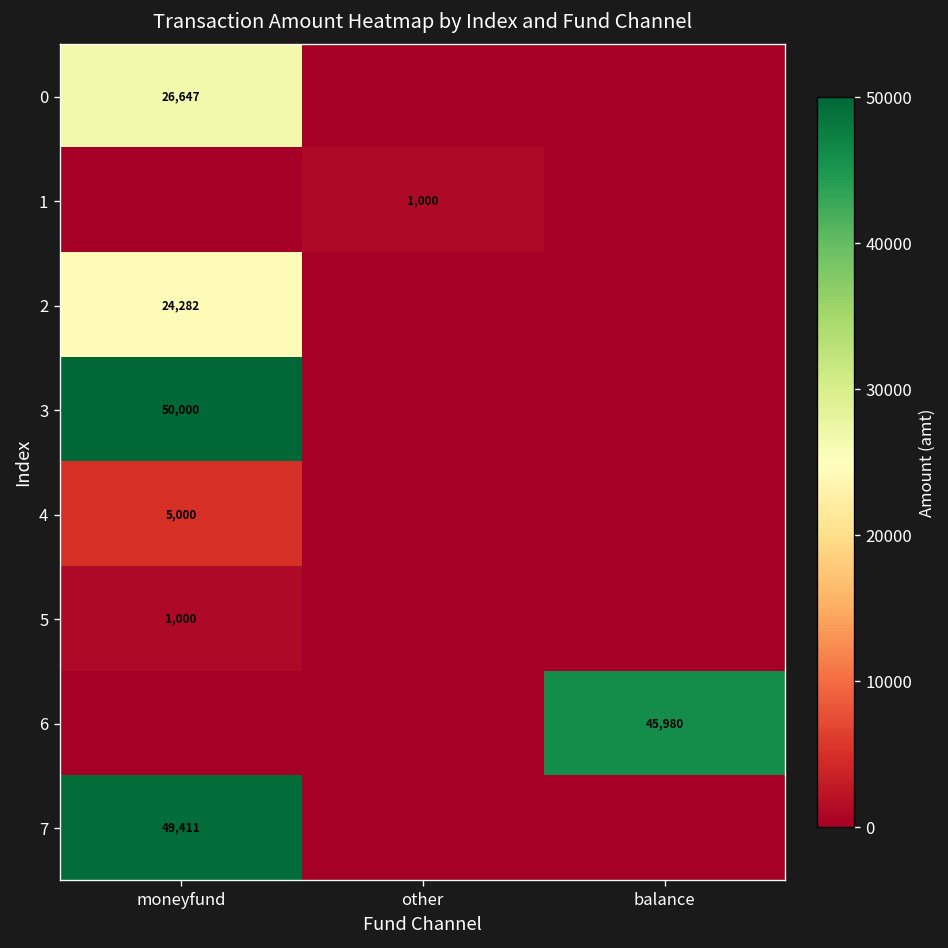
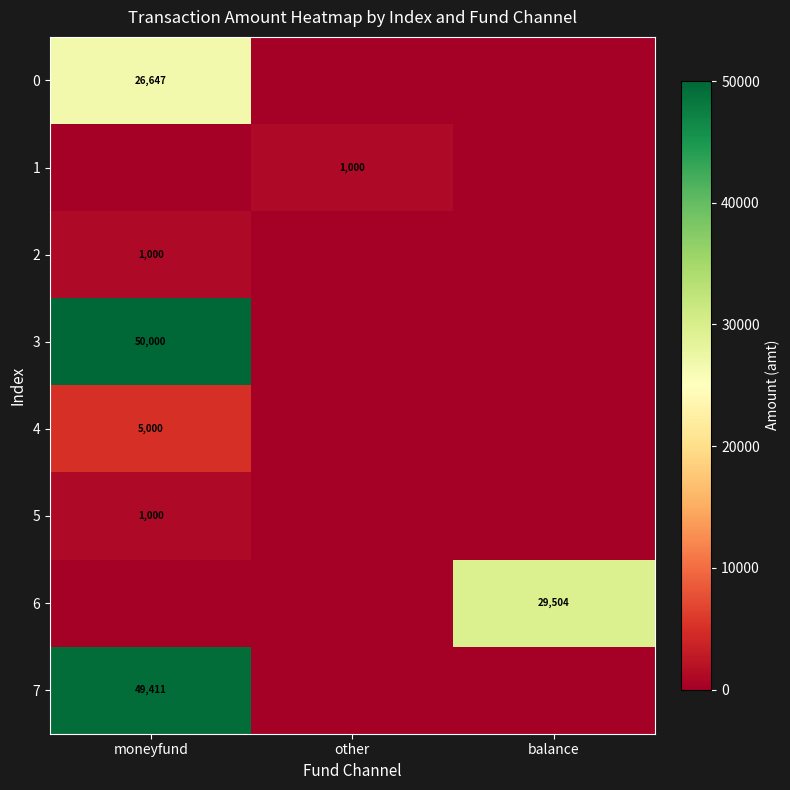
2, moneyfund: 24,282 -> 1,000
6, balance: 45,980 -> 29,504
